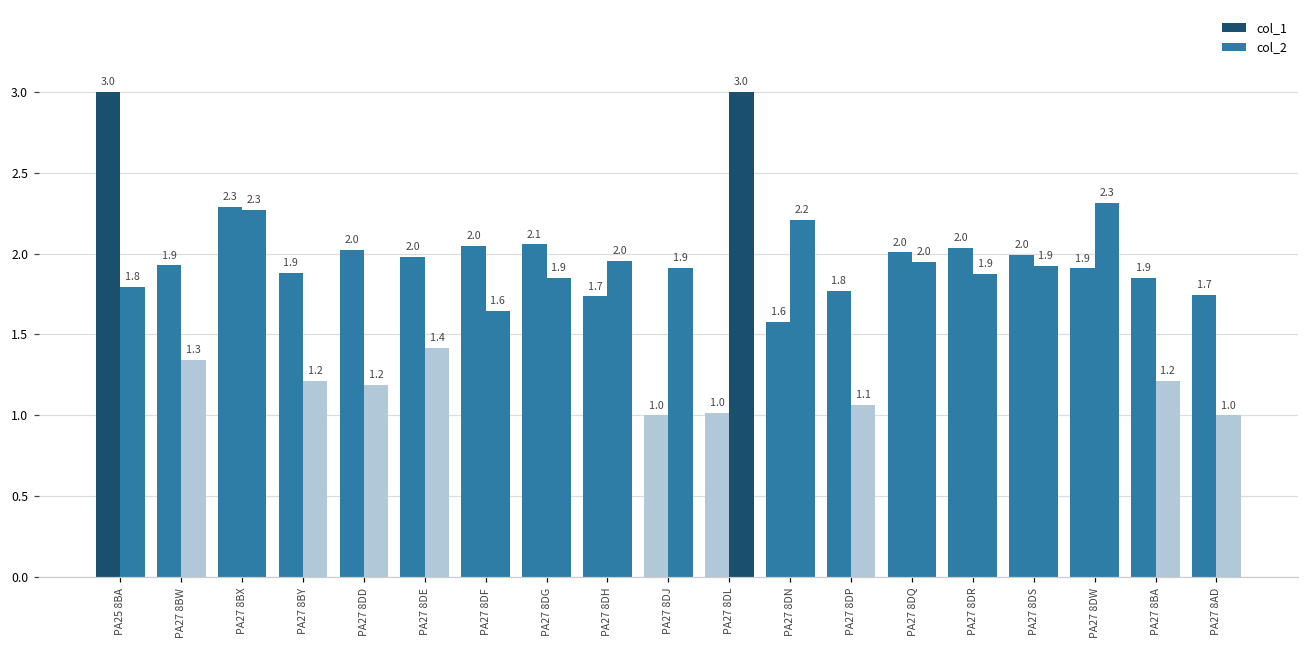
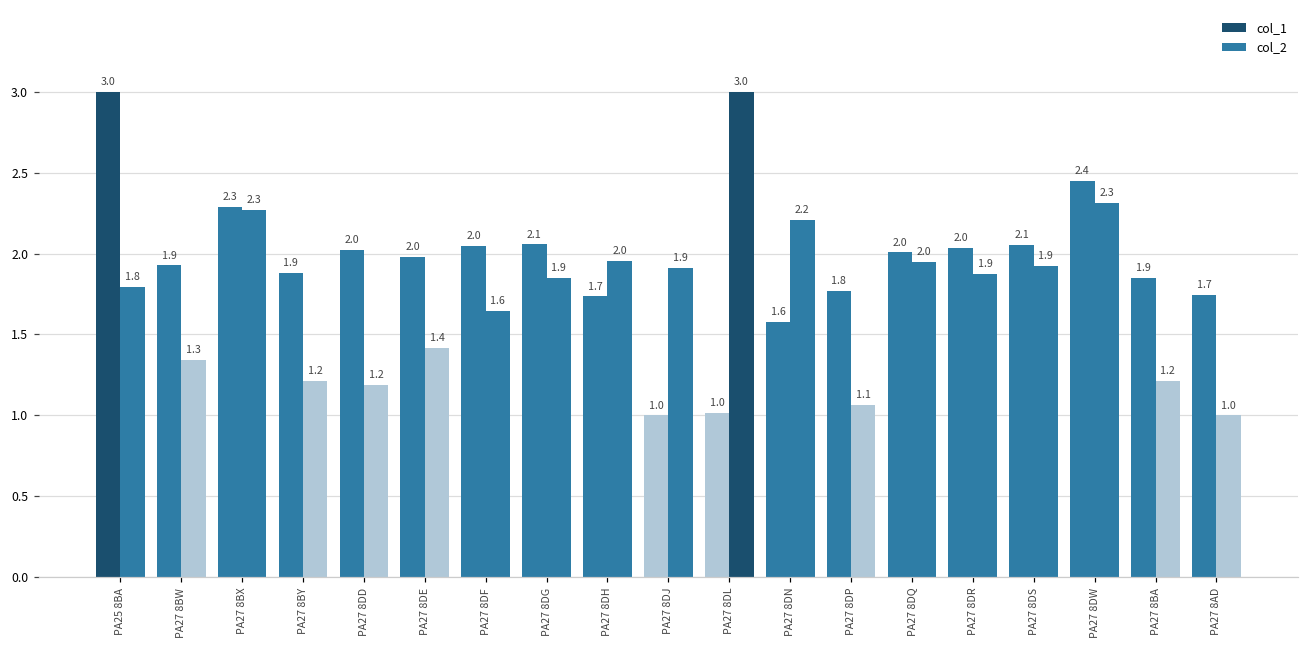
col_1, PA27 8DS: 2.0 -> 2.1
col_1, PA27 8DW: 1.9 -> 2.4
